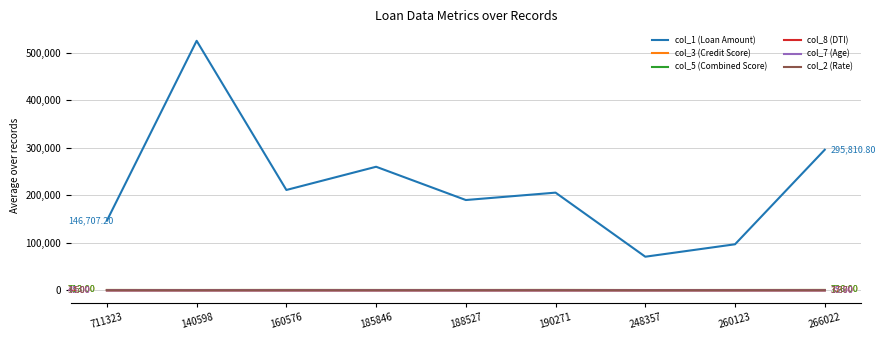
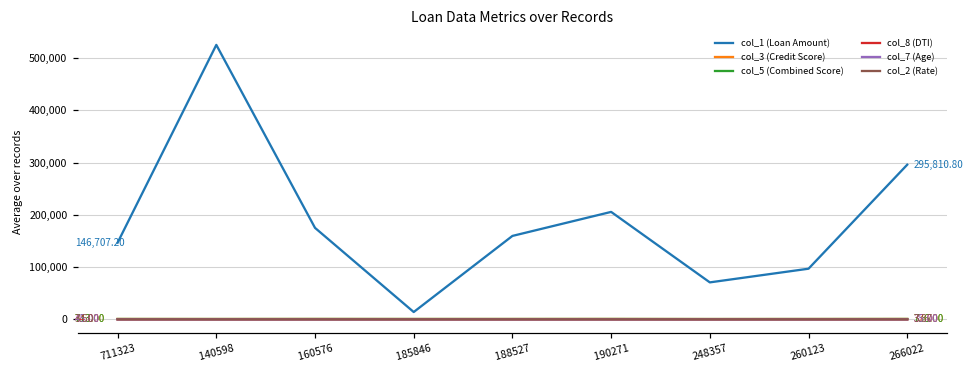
col_1 (Loan Amount), 160576: 210,000 -> 180,000
col_1 (Loan Amount), 185846: 260,000 -> 10,000
col_1 (Loan Amount), 188527: 190,000 -> 160,000
